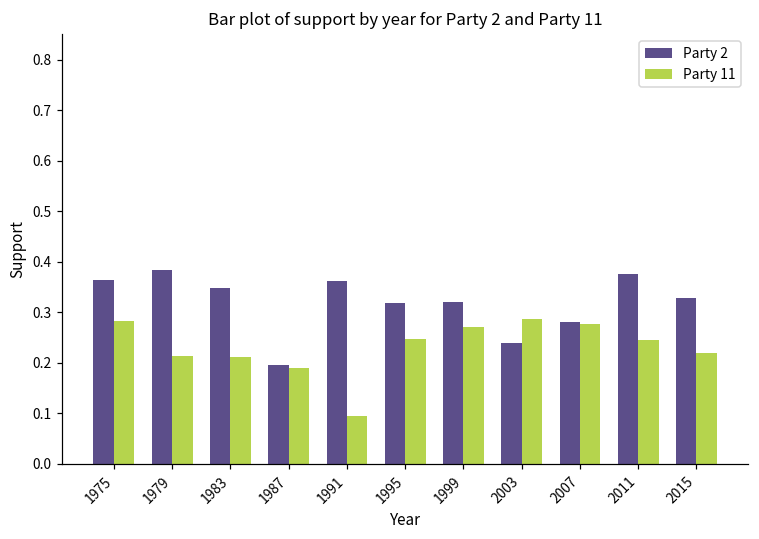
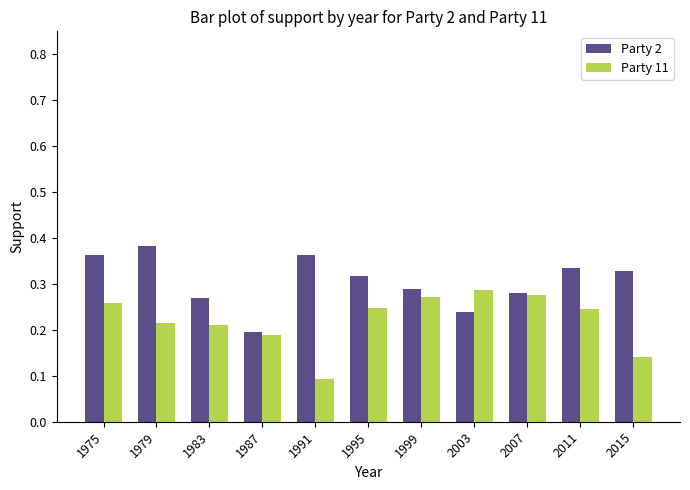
Party 11, 1975: 0.28 -> 0.26
Party 2, 1983: 0.35 -> 0.27
Party 2, 1999: 0.32 -> 0.29
Party 2, 2011: 0.38 -> 0.33
Party 11, 2015: 0.22 -> 0.14
